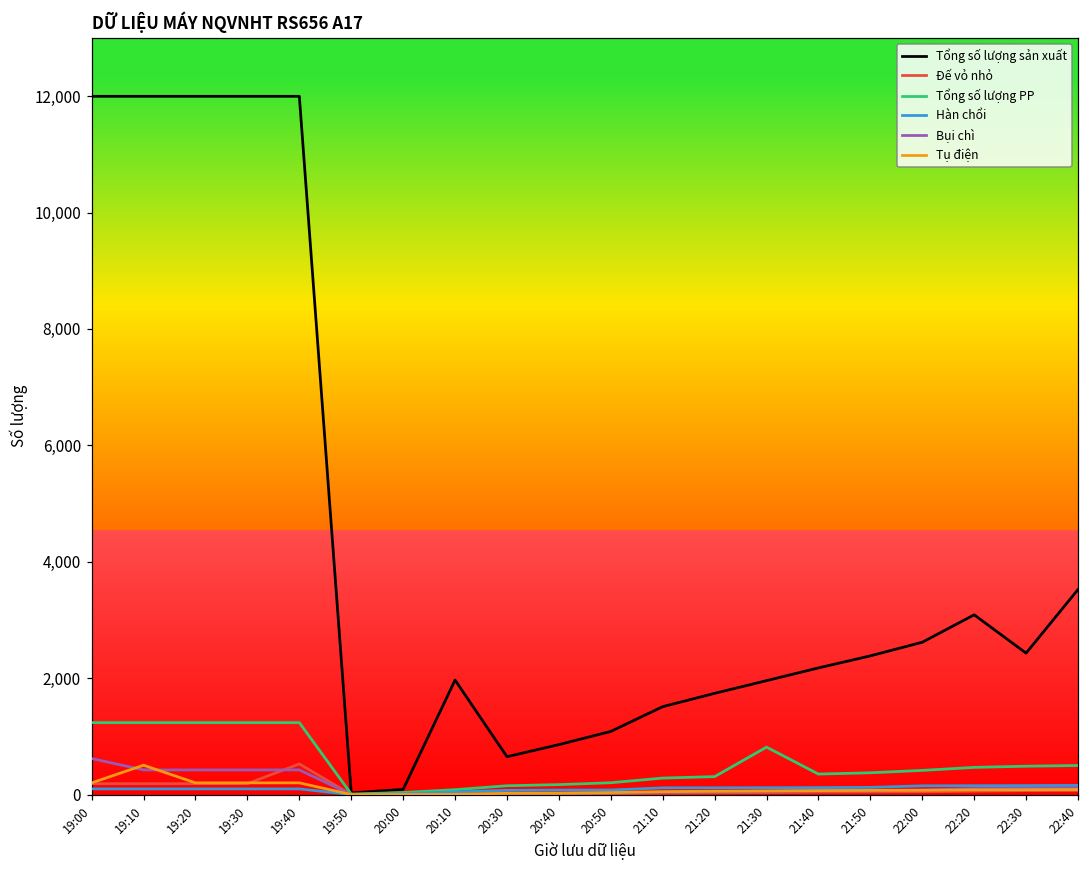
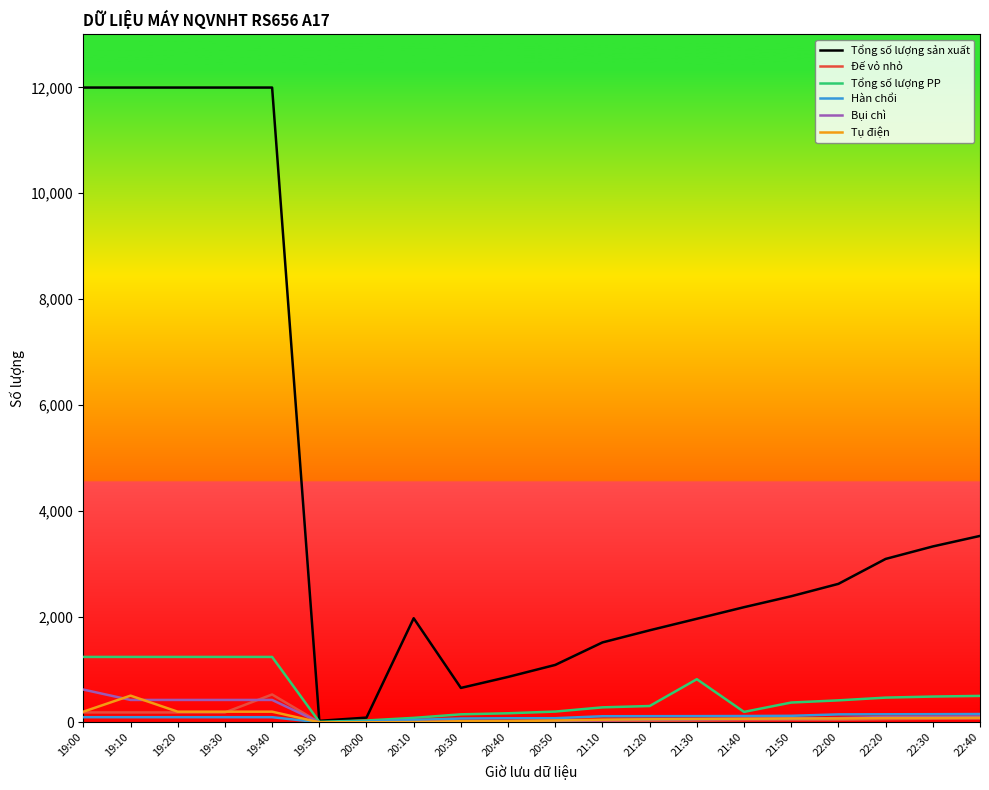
Tổng số lượng PP, 21:40: 400 -> 200
Tổng số lượng sản xuất, 22:30: 2,400 -> 3,300
